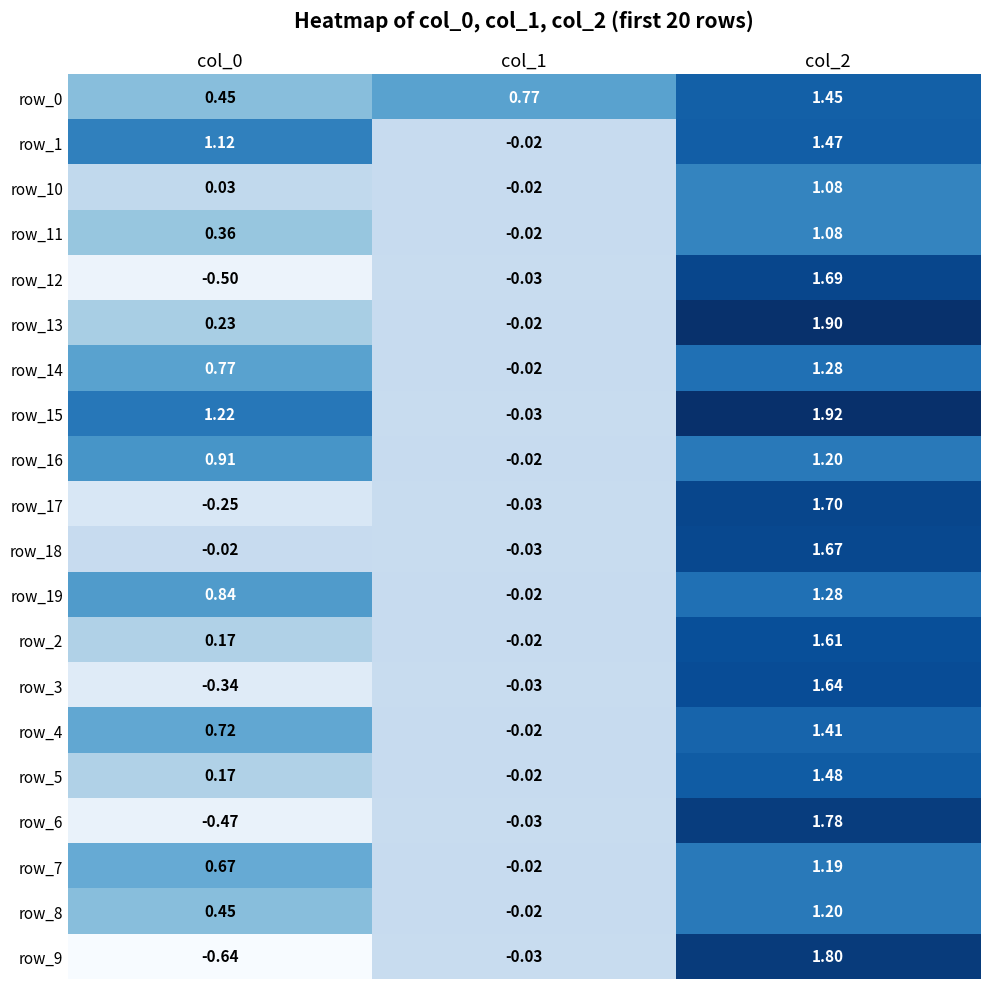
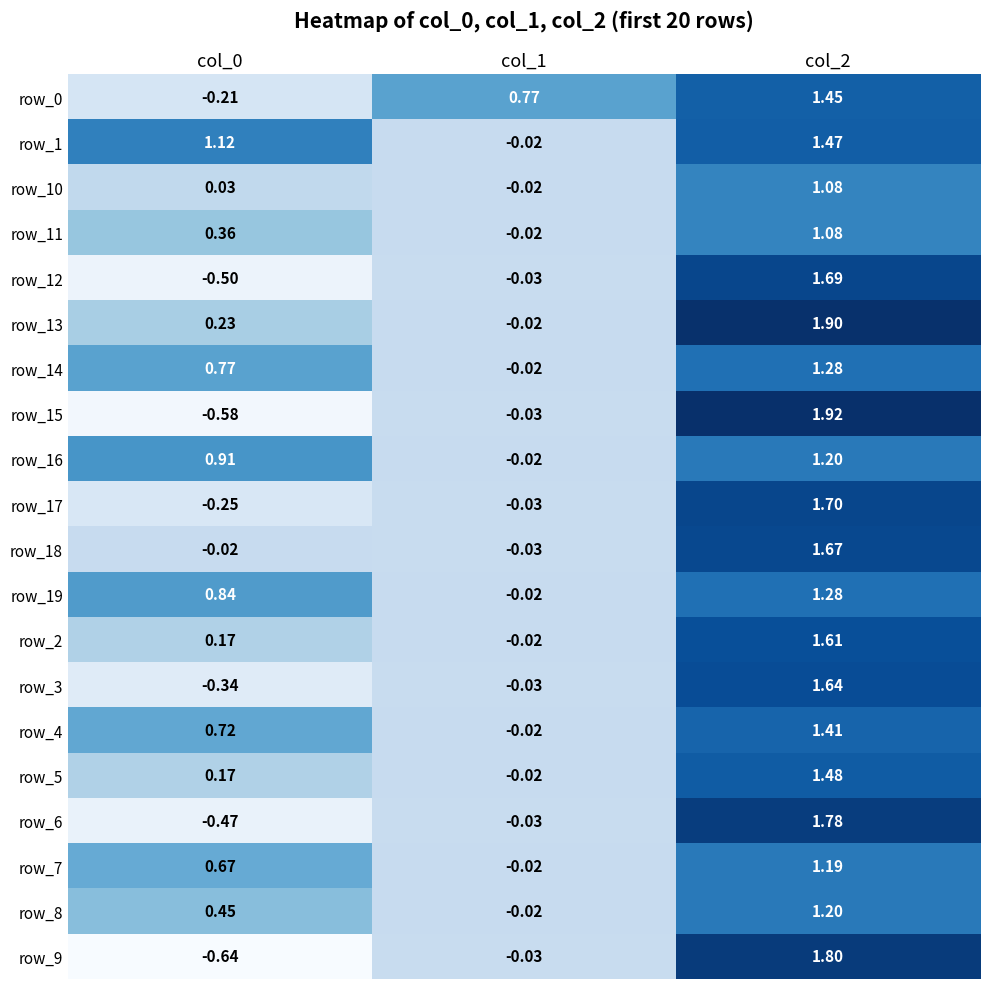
row_0, col_0: 0.45 -> -0.21
row_15, col_0: 1.22 -> -0.58
